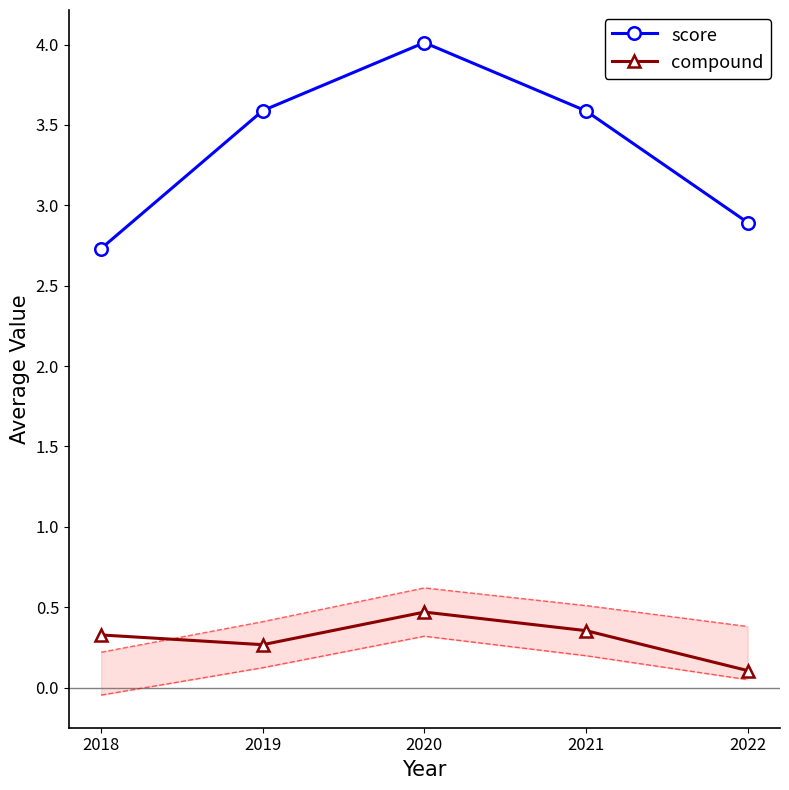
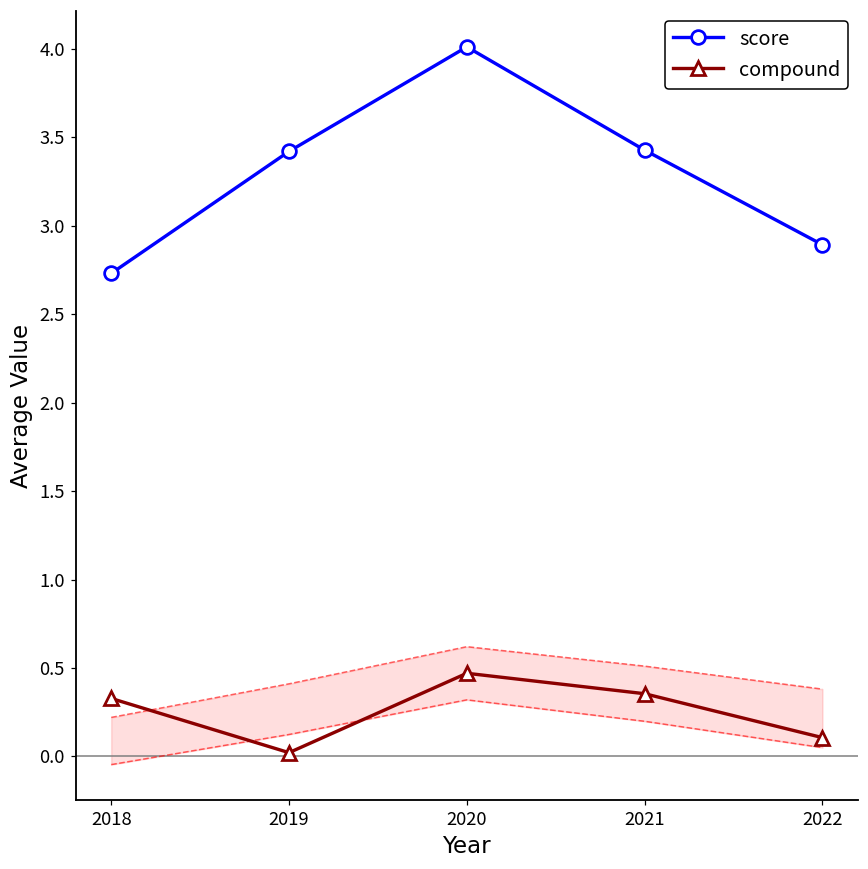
score, 2019: 3.59 -> 3.42
compound, 2019: 0.27 -> 0.02
score, 2021: 3.59 -> 3.43
